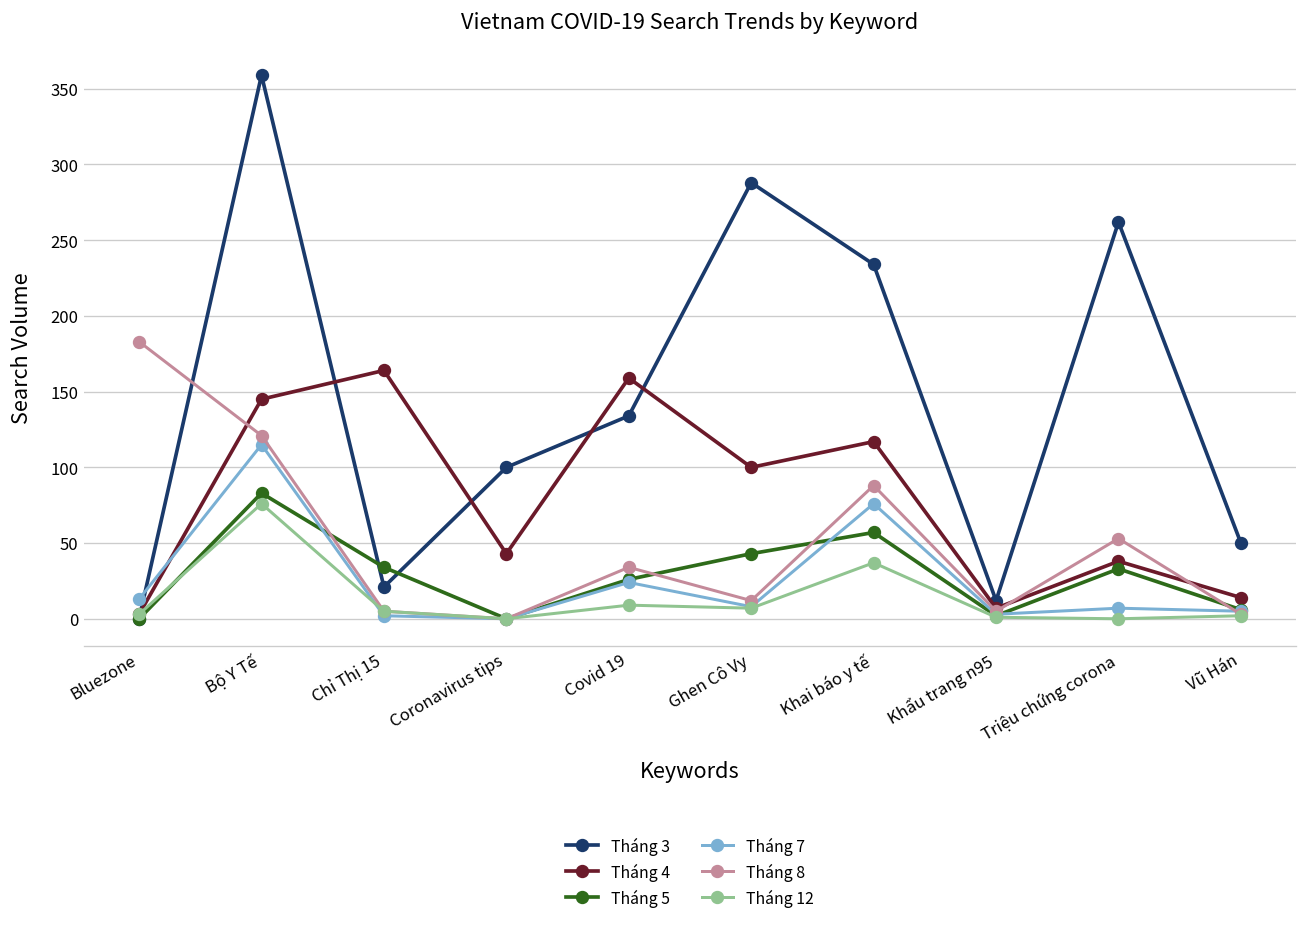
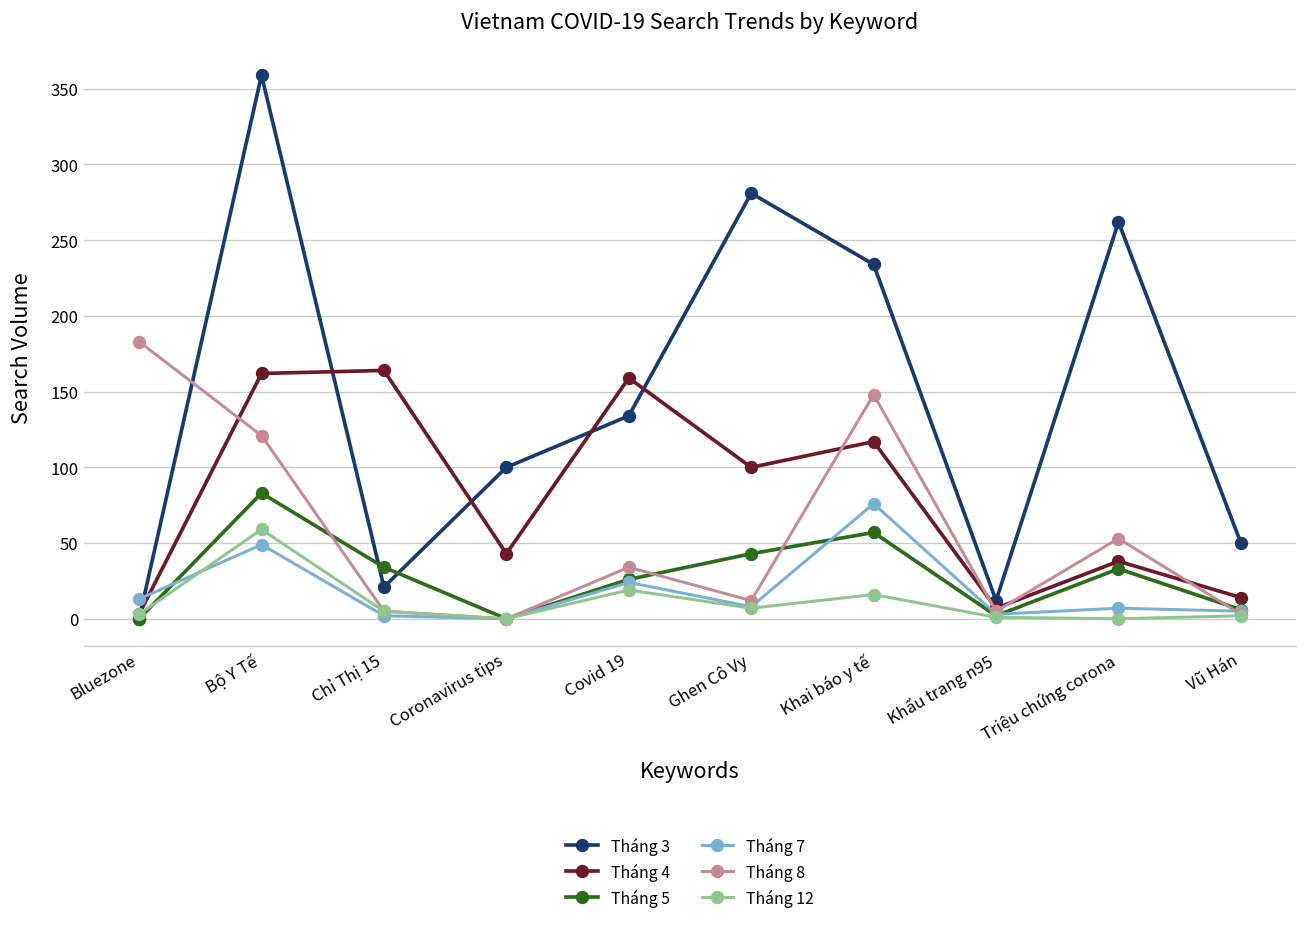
Tháng 4, Bộ Y Tế: 145 -> 162
Tháng 7, Bộ Y Tế: 115 -> 49
Tháng 12, Bộ Y Tế: 76 -> 59
Tháng 12, Covid 19: 9 -> 19
Tháng 3, Ghen Cô Vy: 288 -> 281
Tháng 8, Khai báo y tế: 88 -> 148
Tháng 12, Khai báo y tế: 37 -> 16
